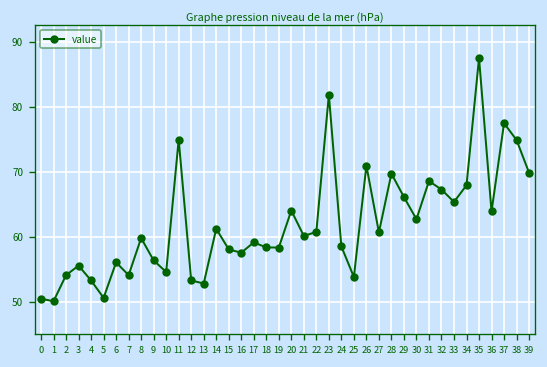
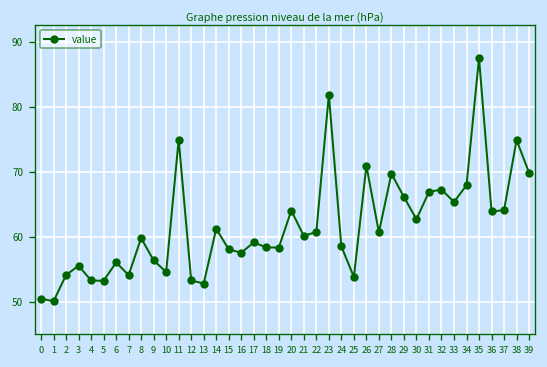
5: 51 -> 53
31: 69 -> 67
37: 78 -> 64
